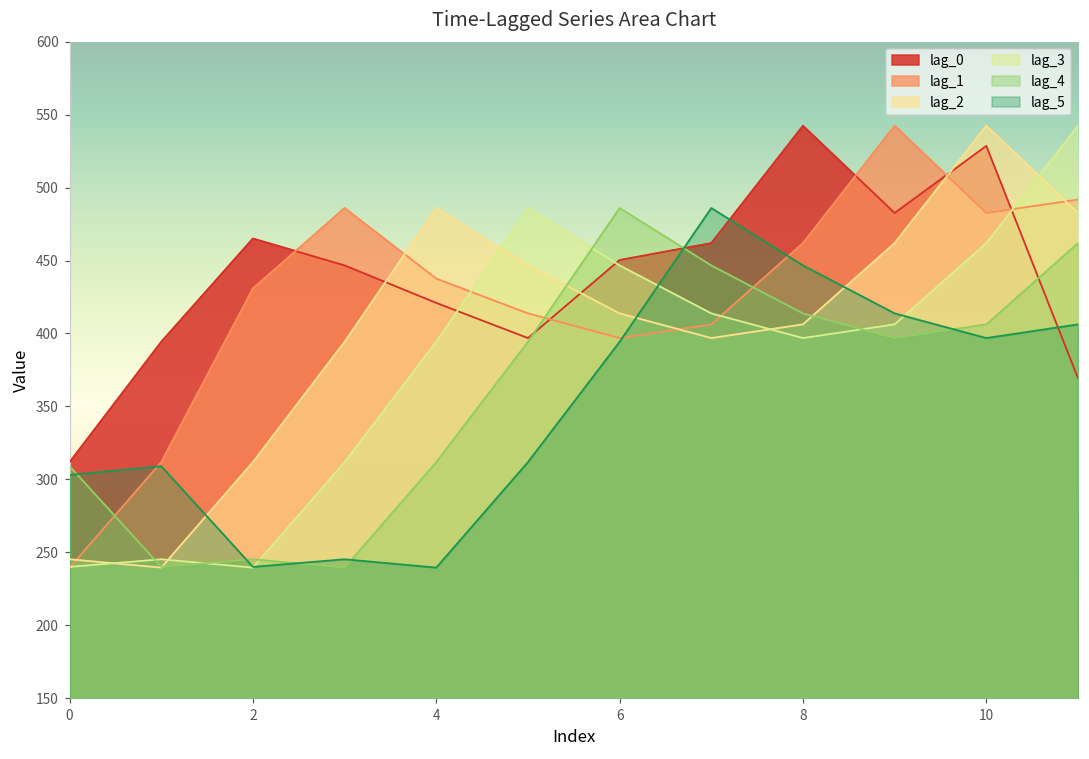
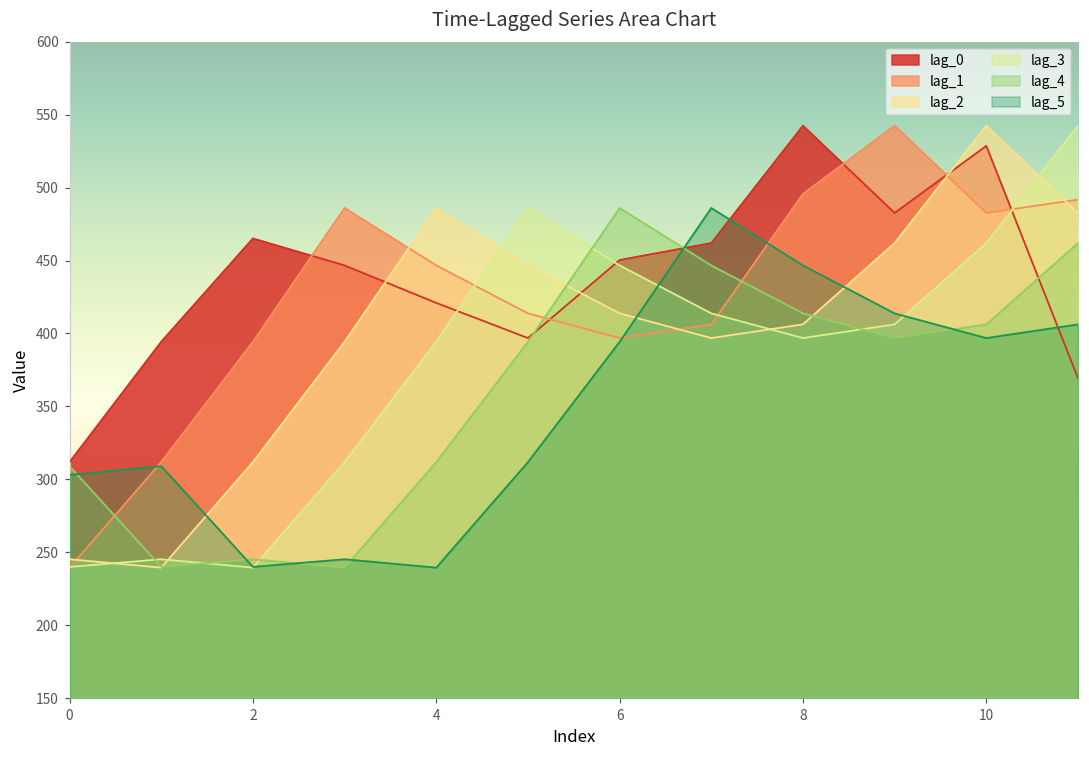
lag_1, 2: 431 -> 394
lag_1, 4: 438 -> 447
lag_1, 8: 462 -> 496
